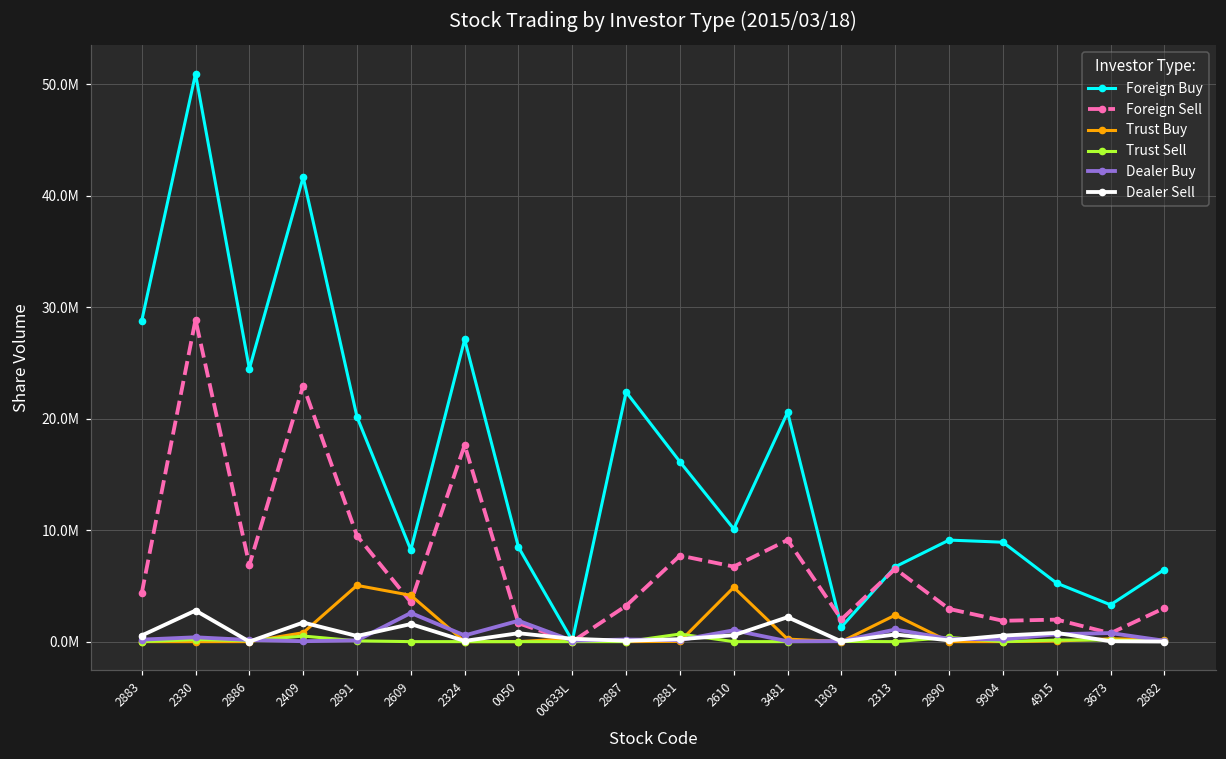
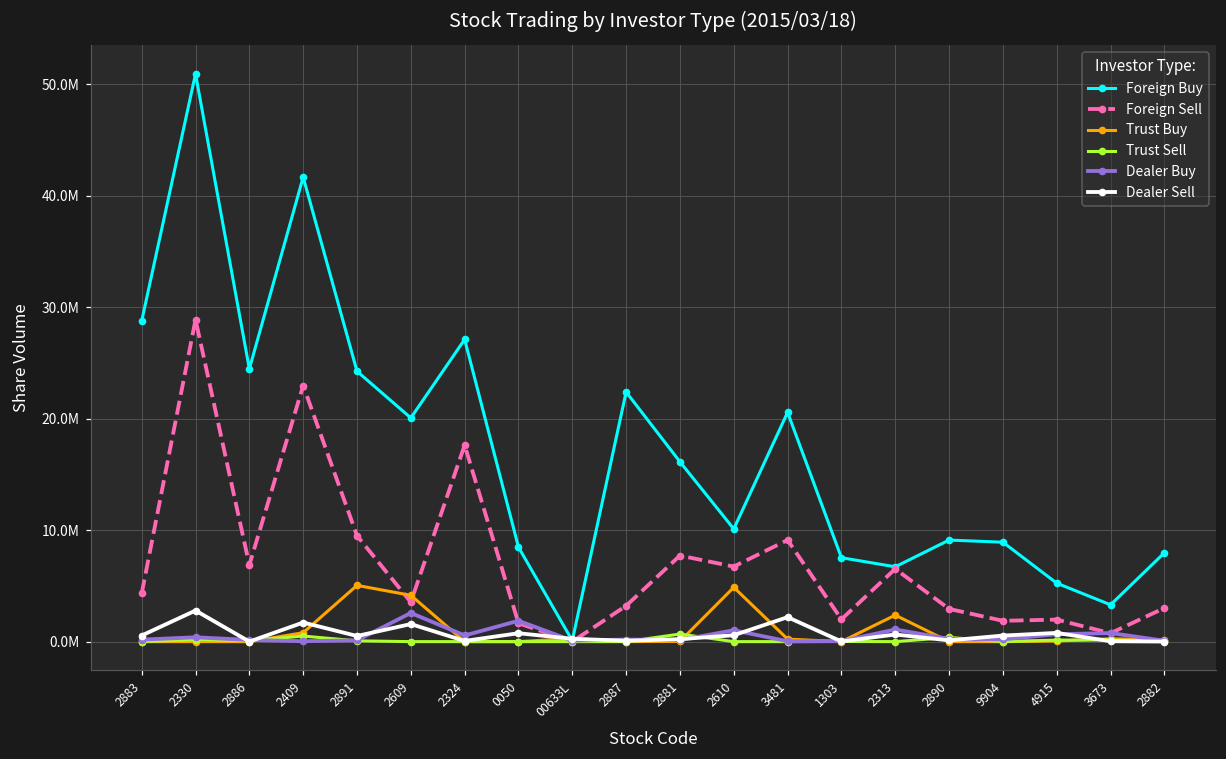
Foreign Buy, 2891: 20200000 -> 24200000
Foreign Buy, 2609: 8200000 -> 20100000
Foreign Buy, 1303: 1300000 -> 7500000
Foreign Buy, 2882: 6500000 -> 8000000
